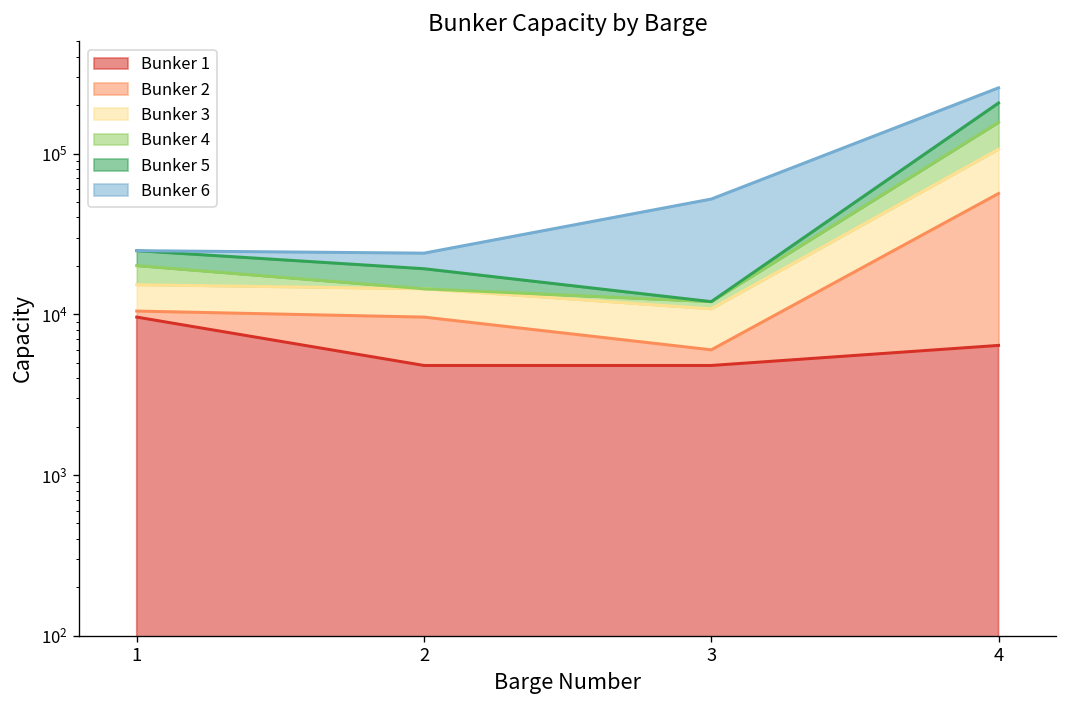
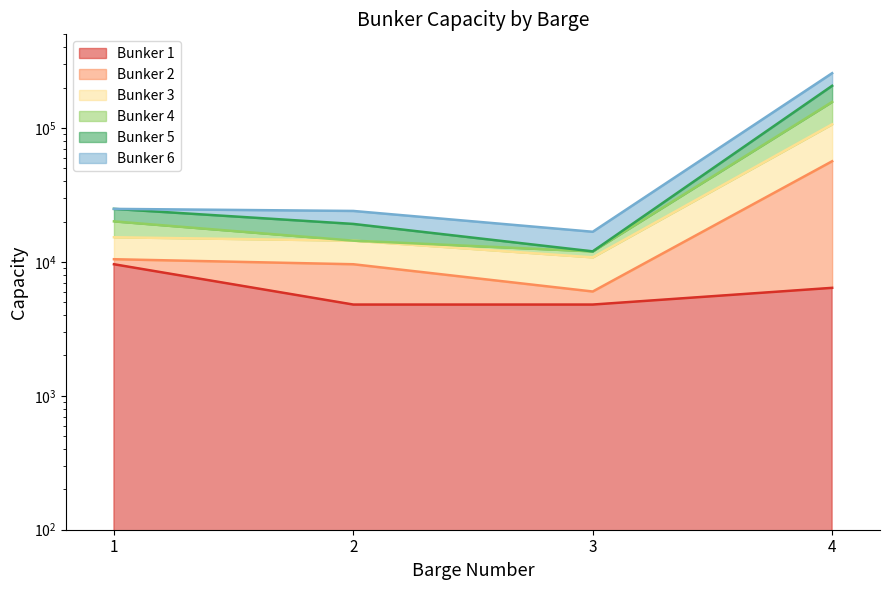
Bunker 6, 3: 40000 -> 4800
